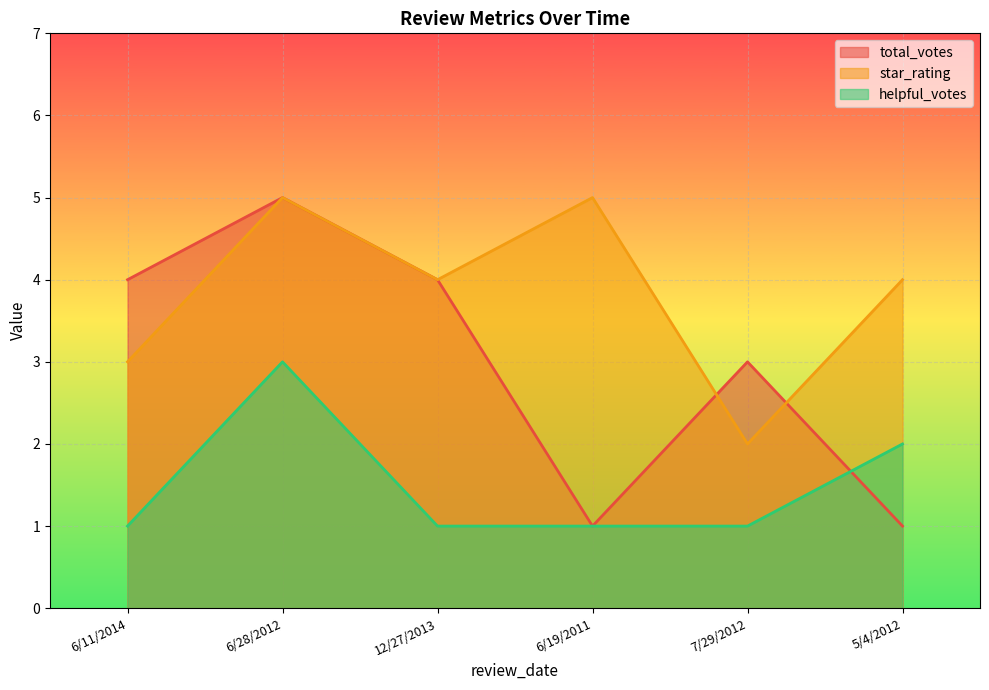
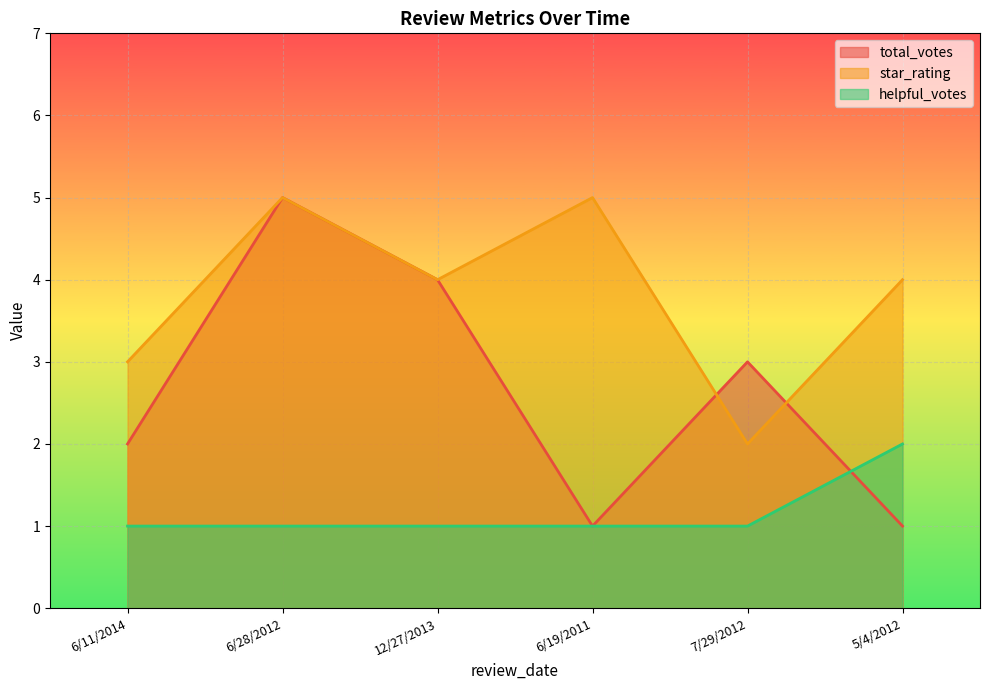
total_votes, 6/11/2014: 4 -> 2
helpful_votes, 6/28/2012: 3 -> 1
